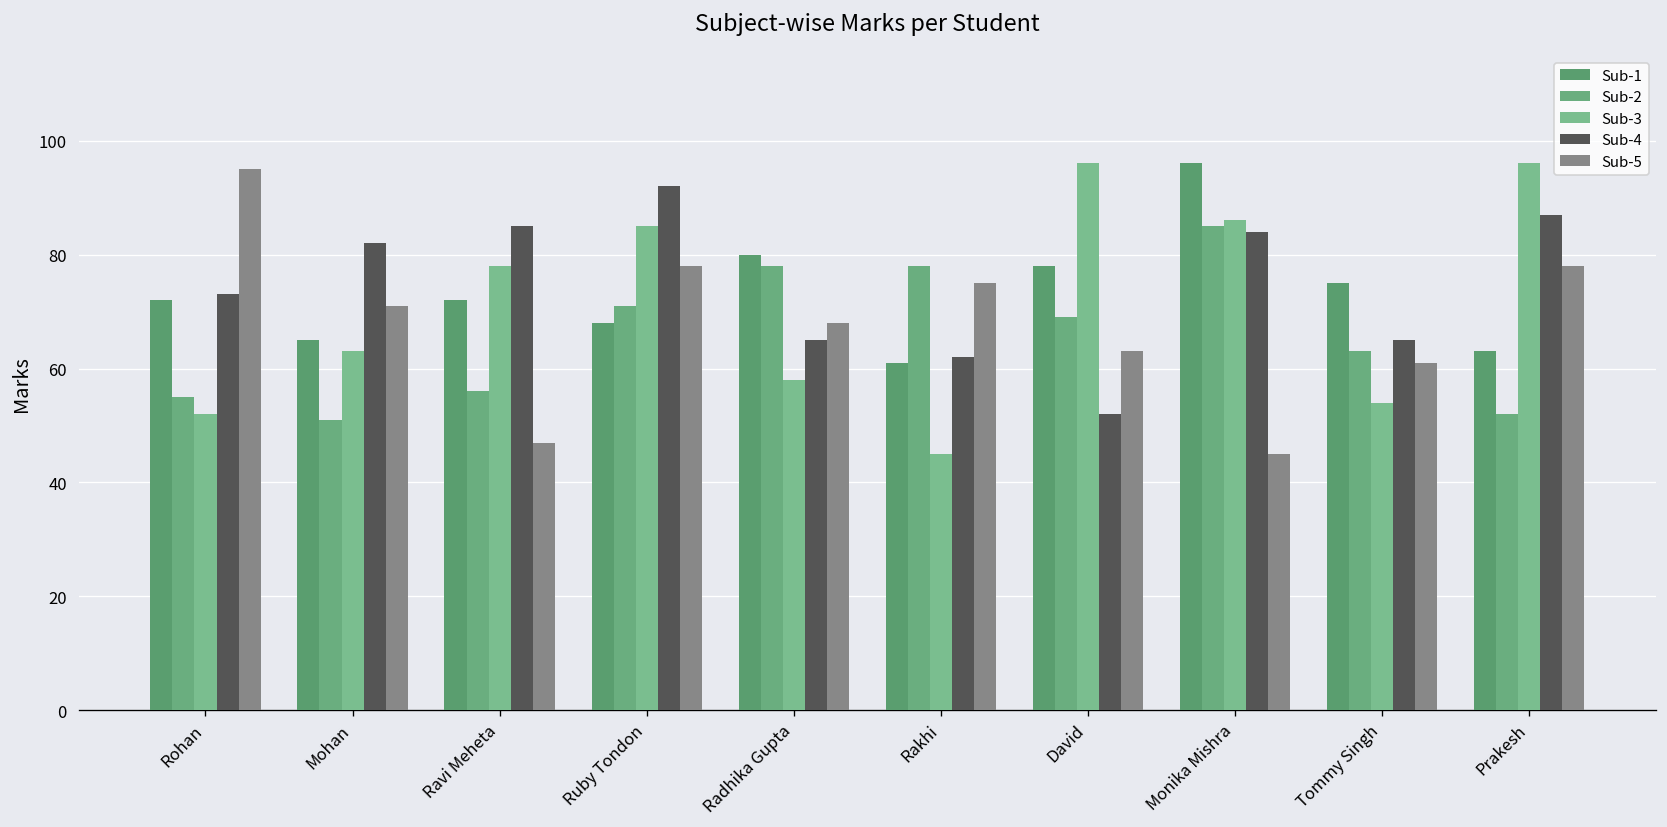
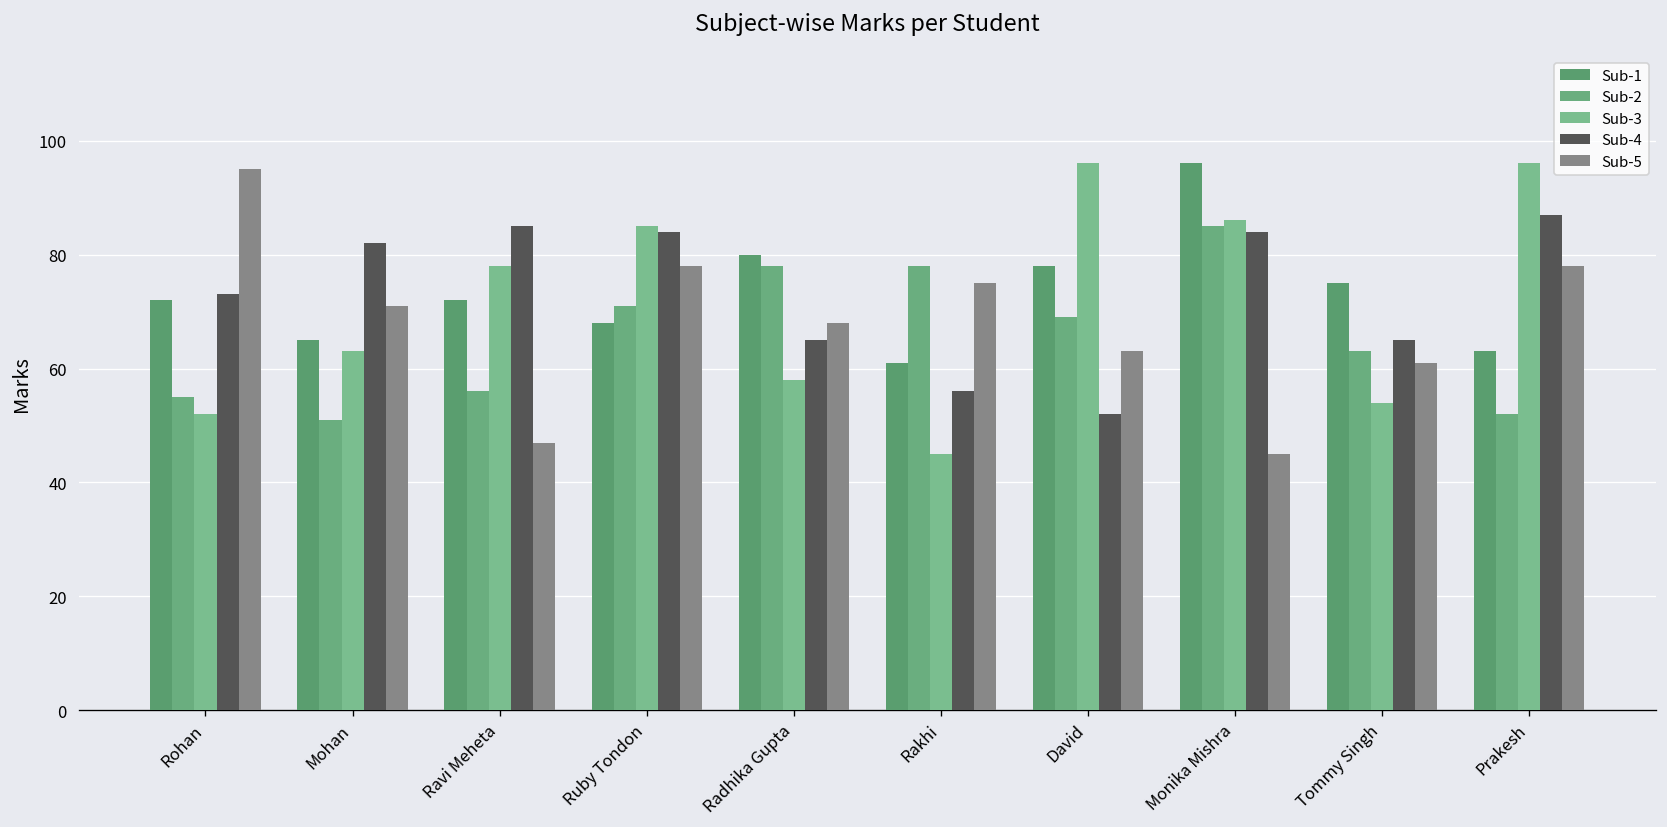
Sub-4, Ruby Tondon: 92 -> 84
Sub-4, Rakhi: 62 -> 56
